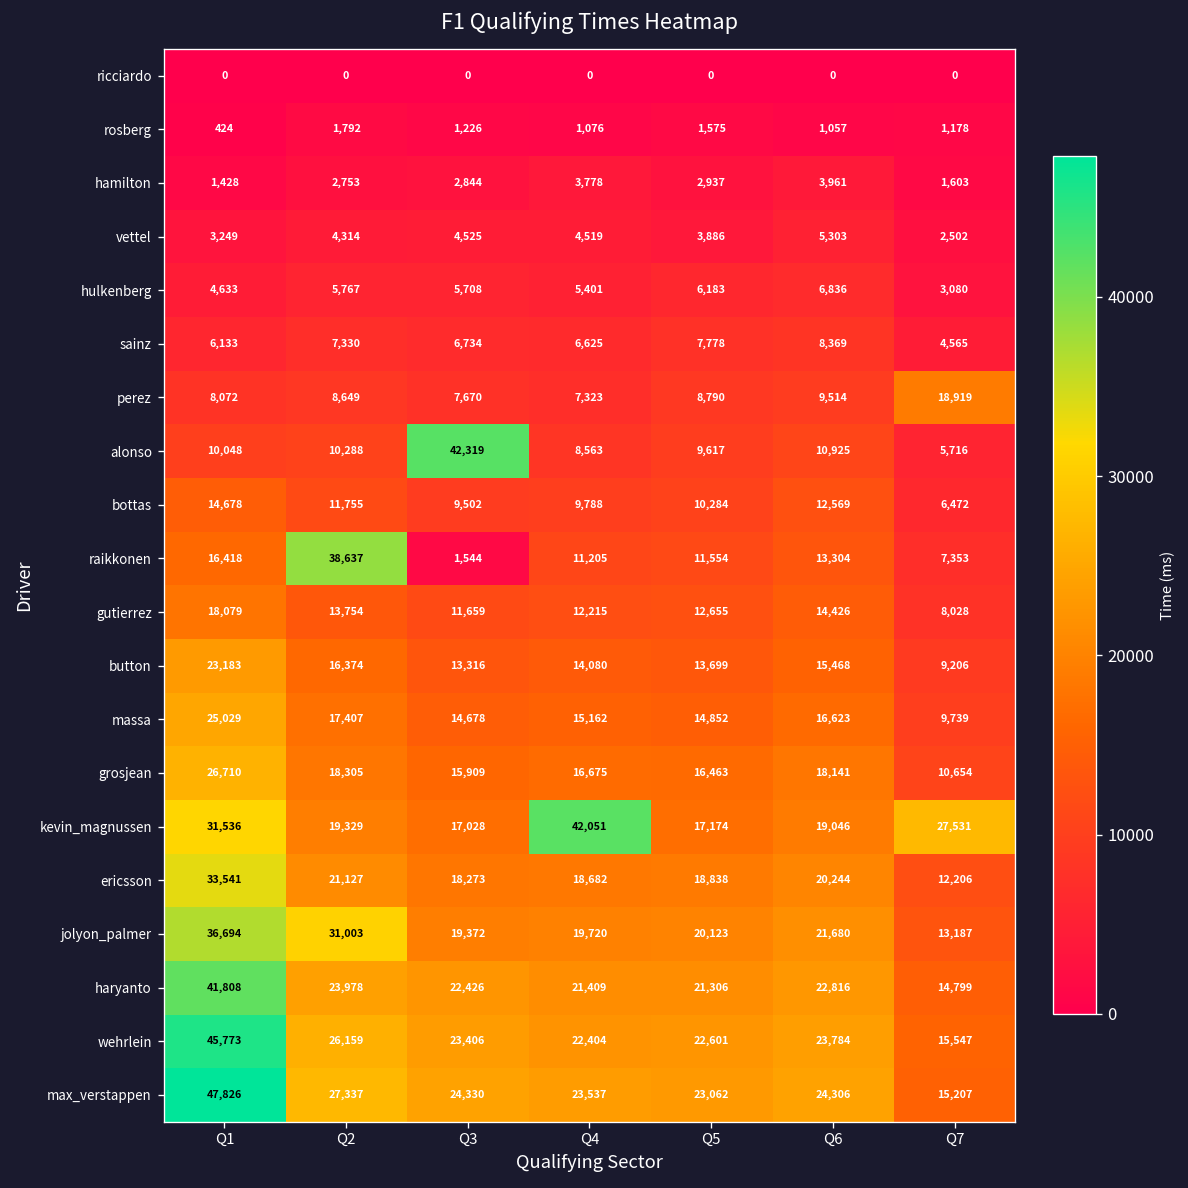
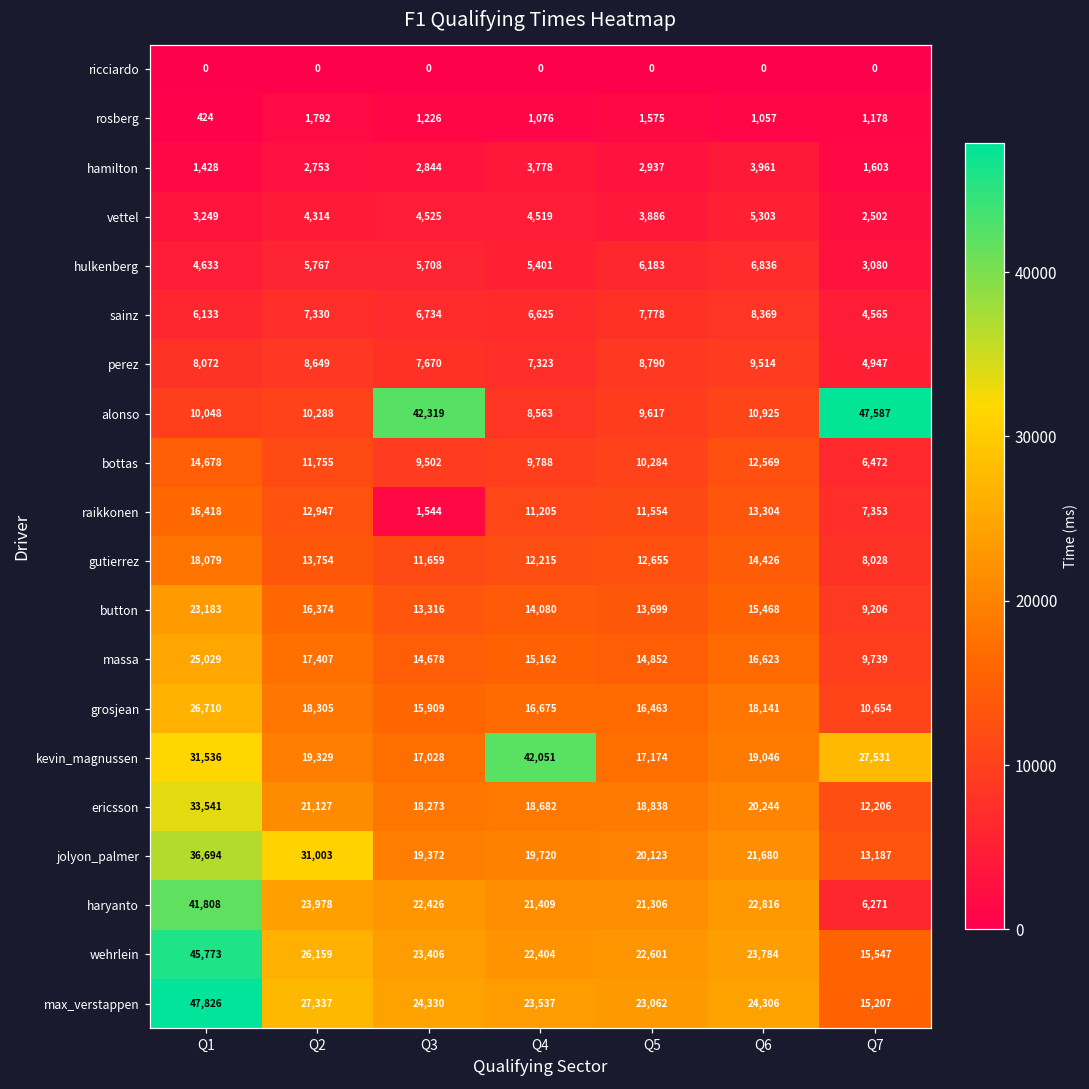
perez, Q7: 18,919 -> 4,947
alonso, Q7: 5,716 -> 47,587
raikkonen, Q2: 38,637 -> 12,947
haryanto, Q7: 14,799 -> 6,271
